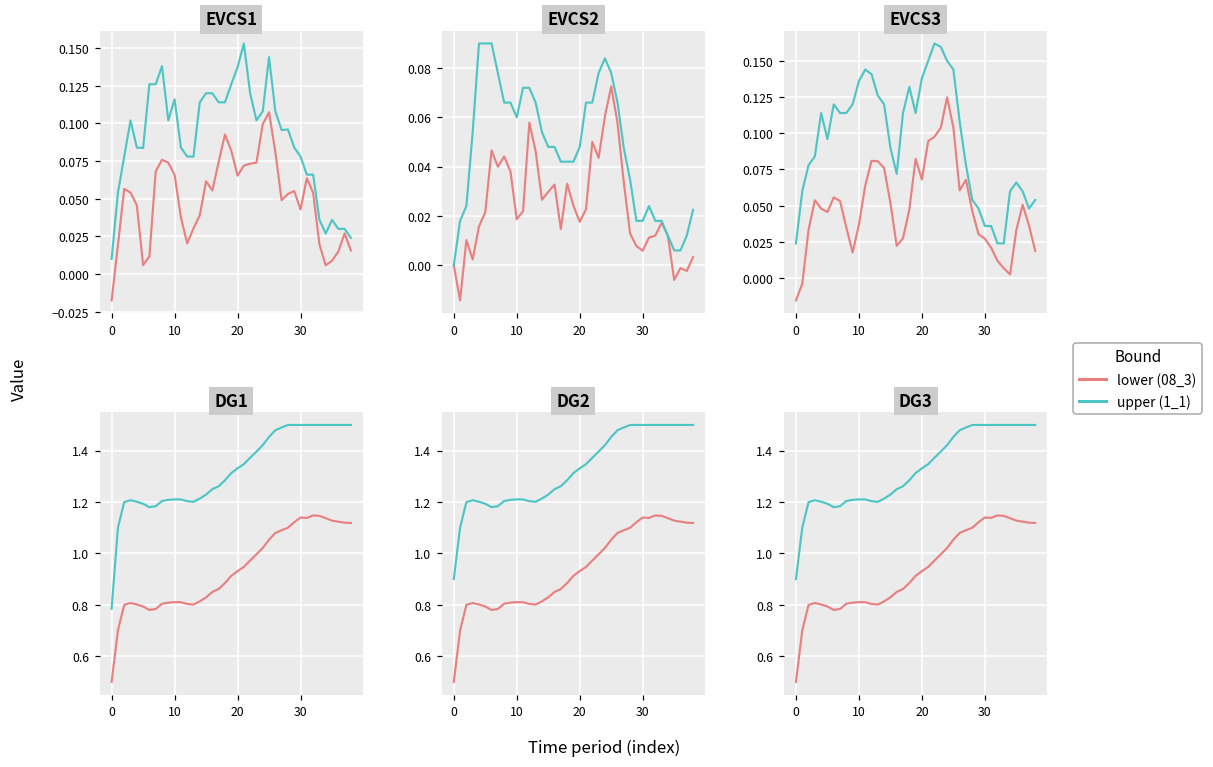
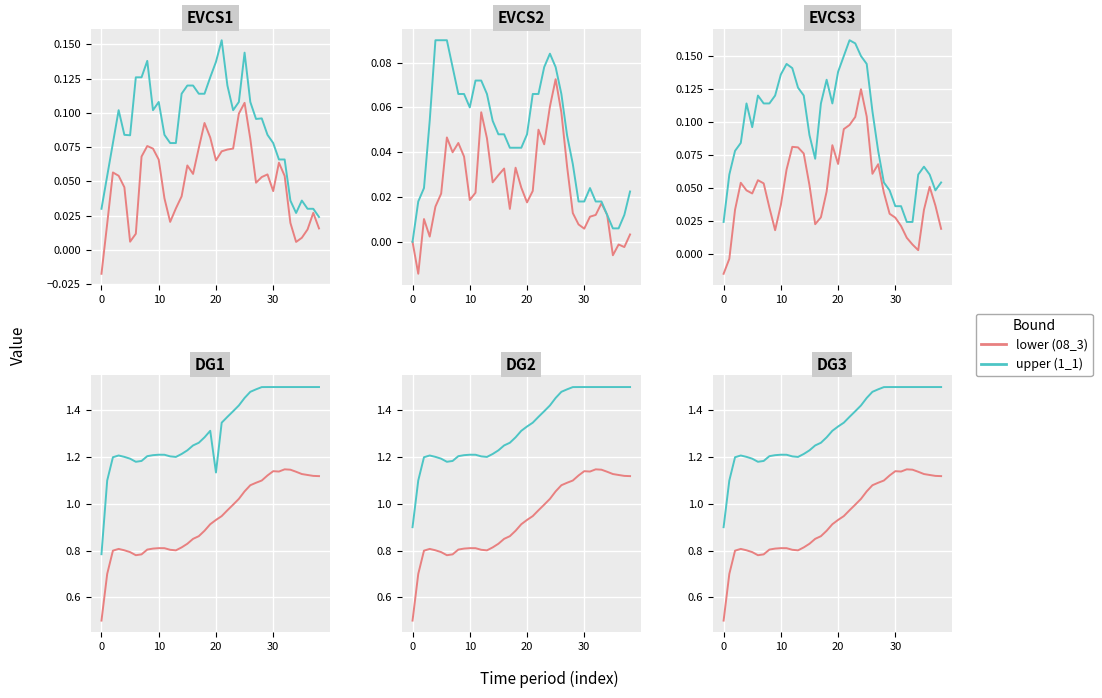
EVCS1, upper (1_1), 0: 0.01 -> 0.03
EVCS1, upper (1_1), 10: 0.116 -> 0.108
DG1, upper (1_1), 20: 1.33 -> 1.13
